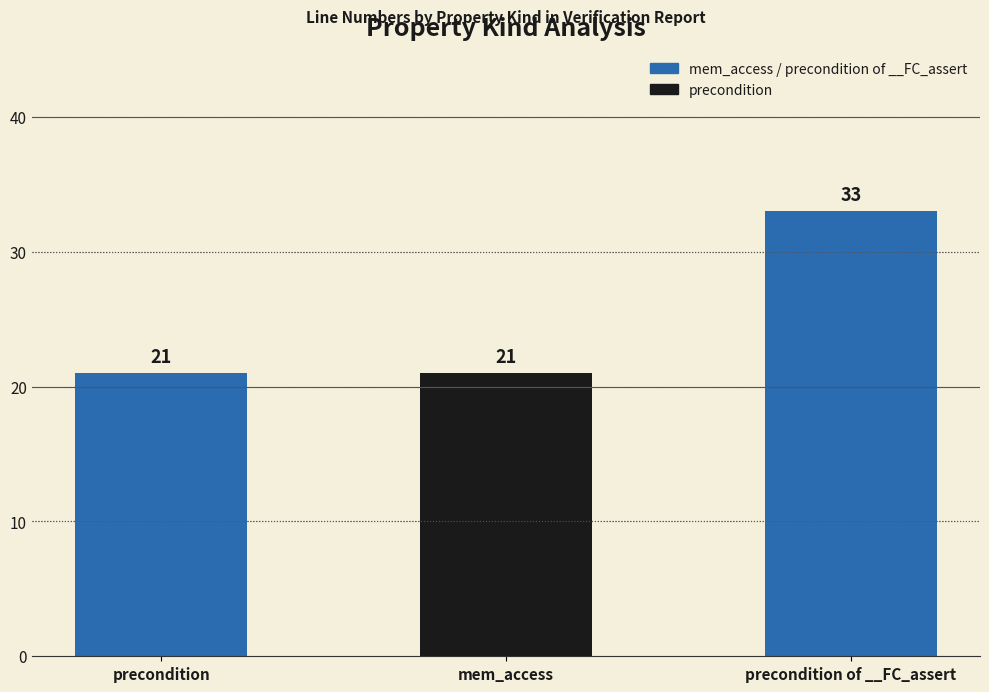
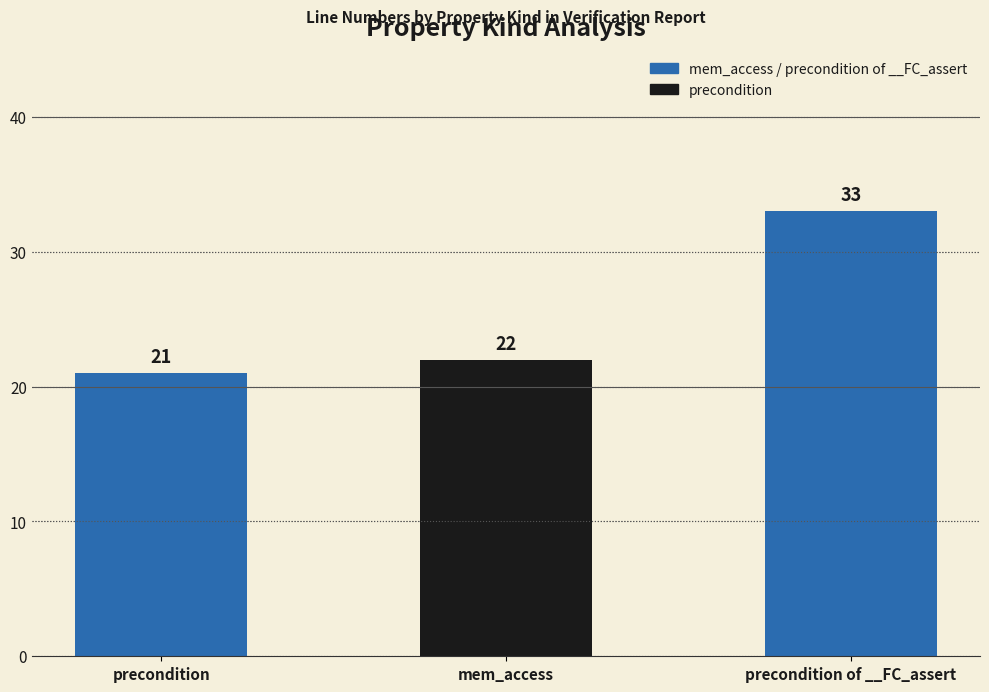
mem_access: 21 -> 22
